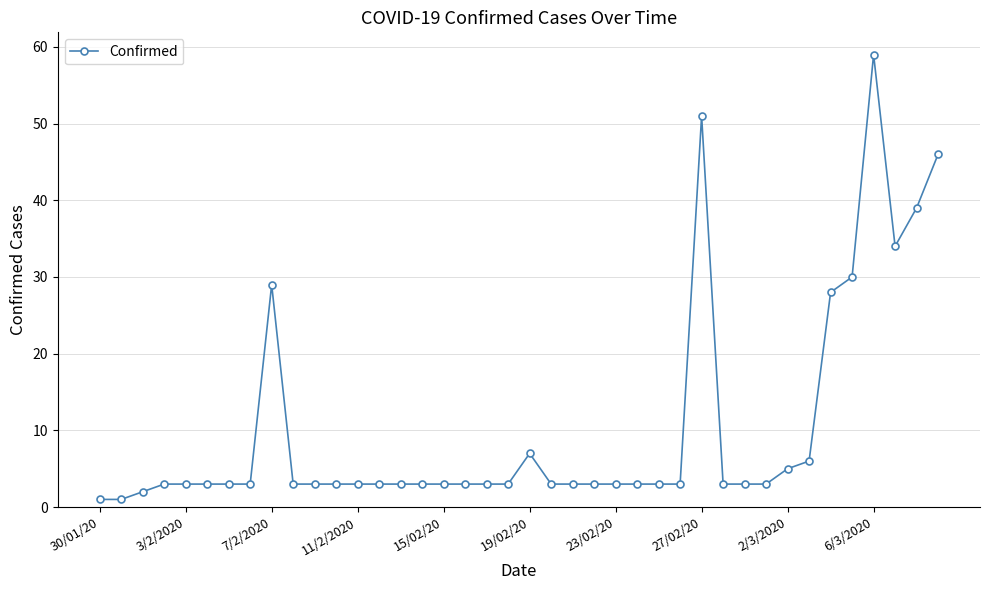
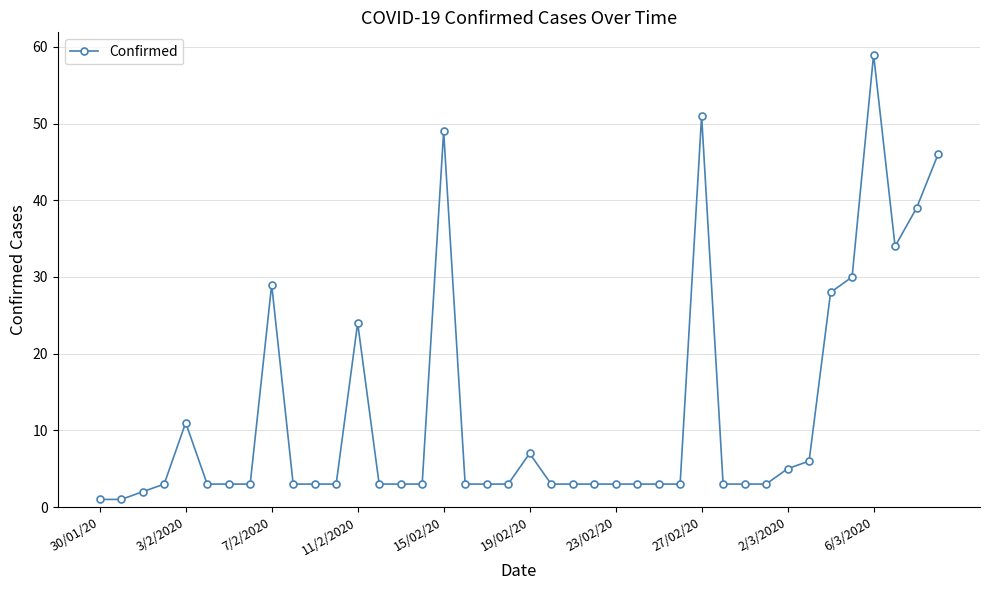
3/2/2020: 3 -> 11
11/2/2020: 3 -> 24
15/02/20: 3 -> 49
